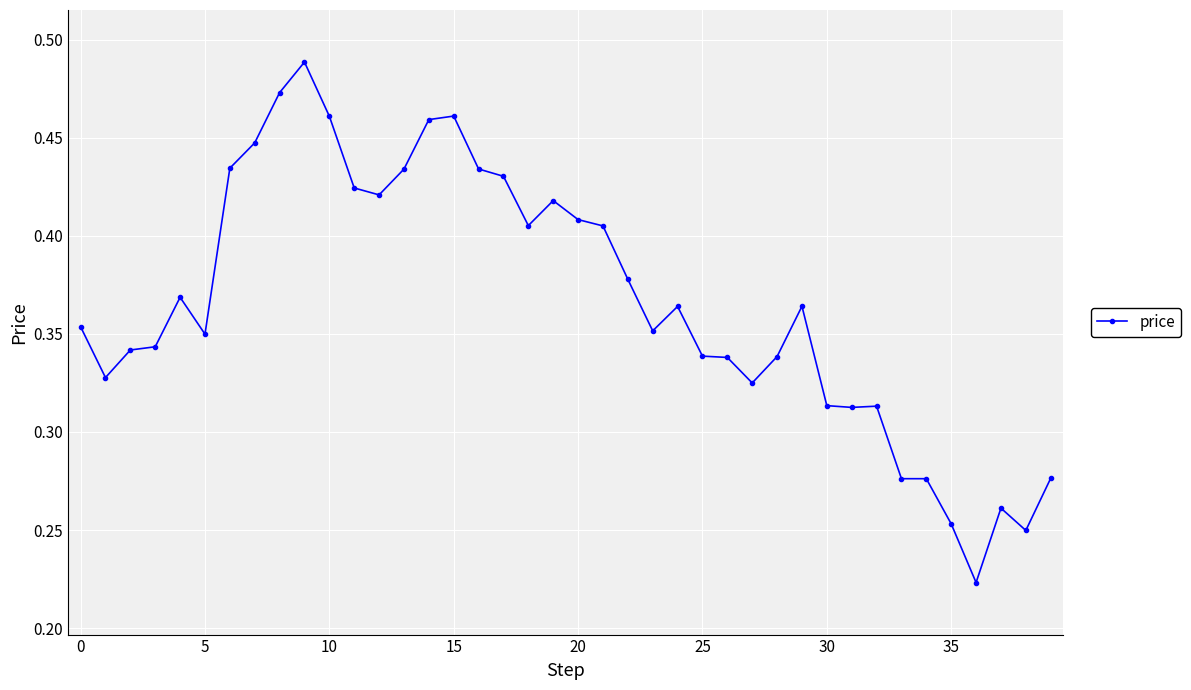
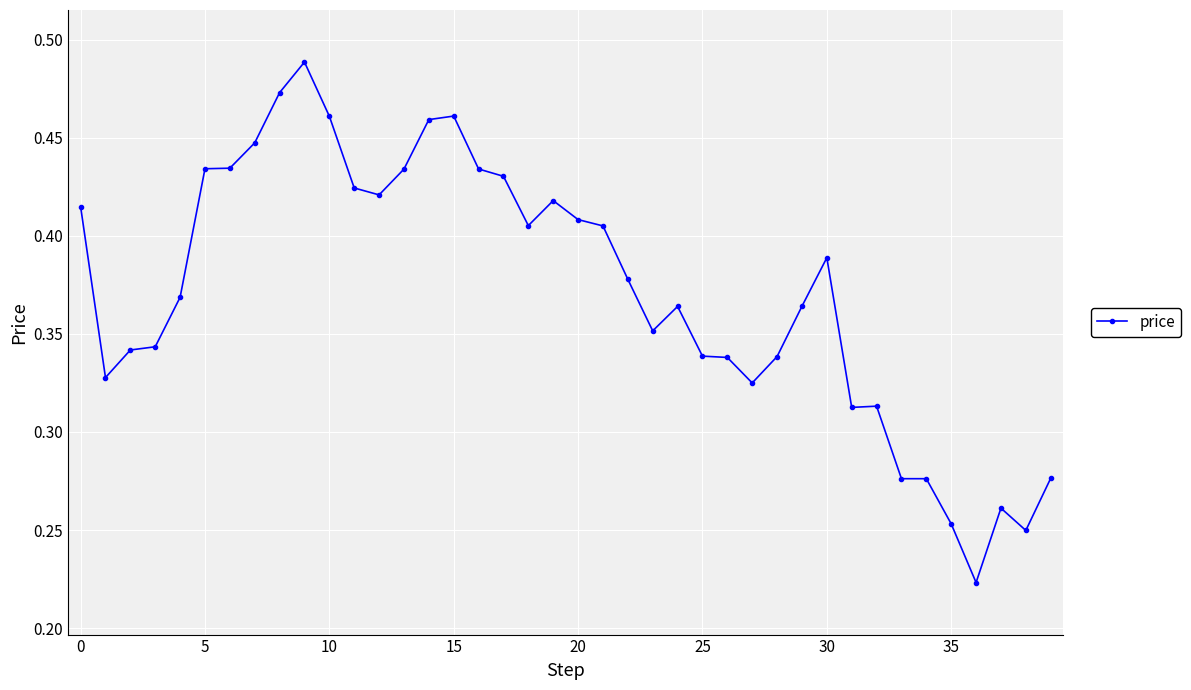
0: 0.354 -> 0.415
5: 0.350 -> 0.434
30: 0.313 -> 0.389
